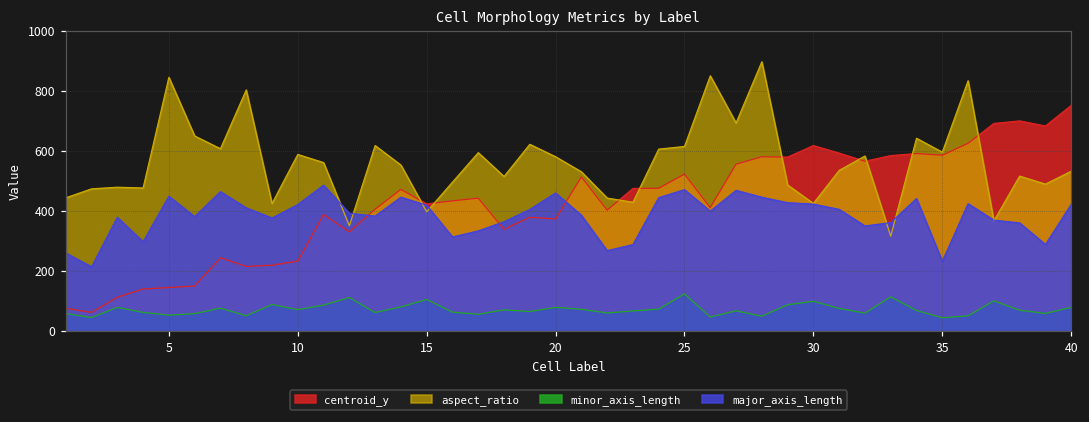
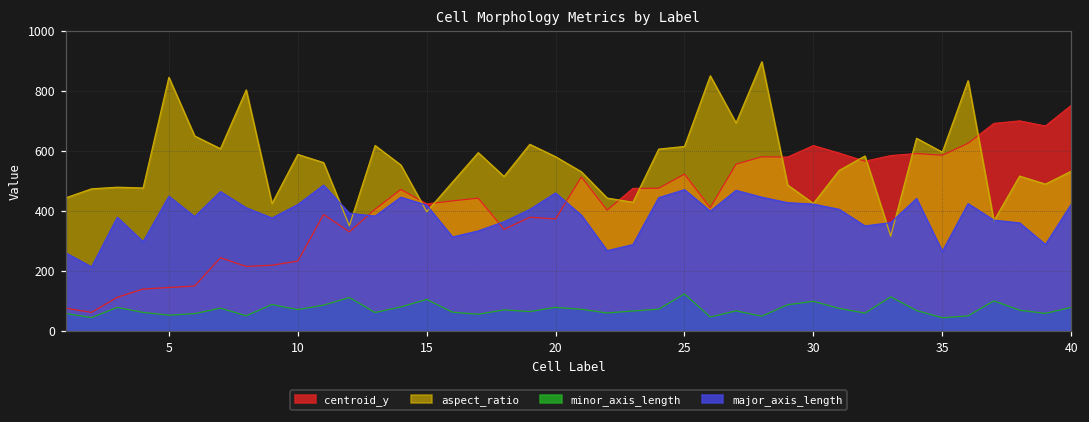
major_axis_length, 35: 230 -> 270
